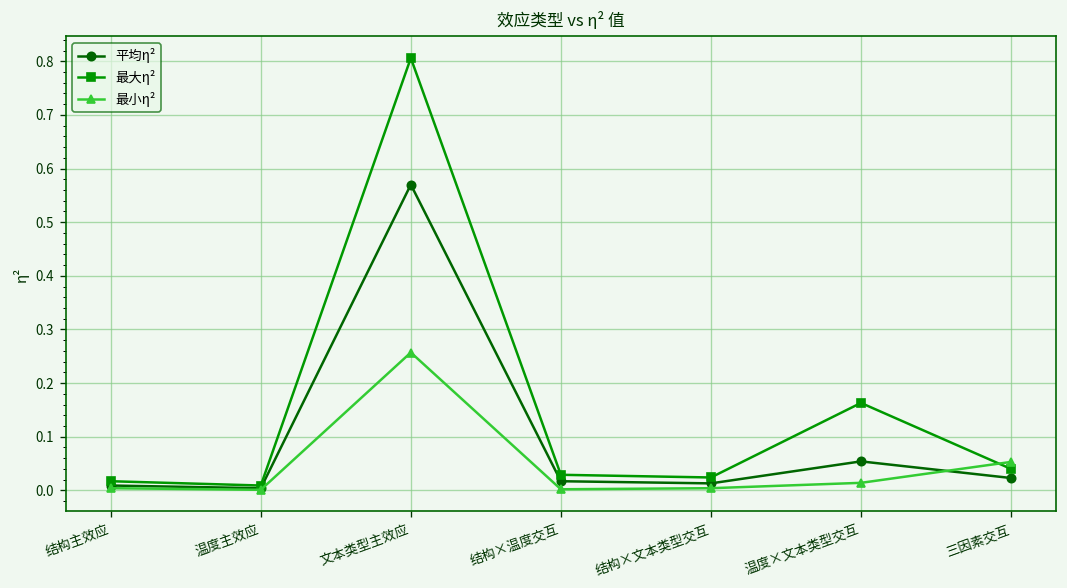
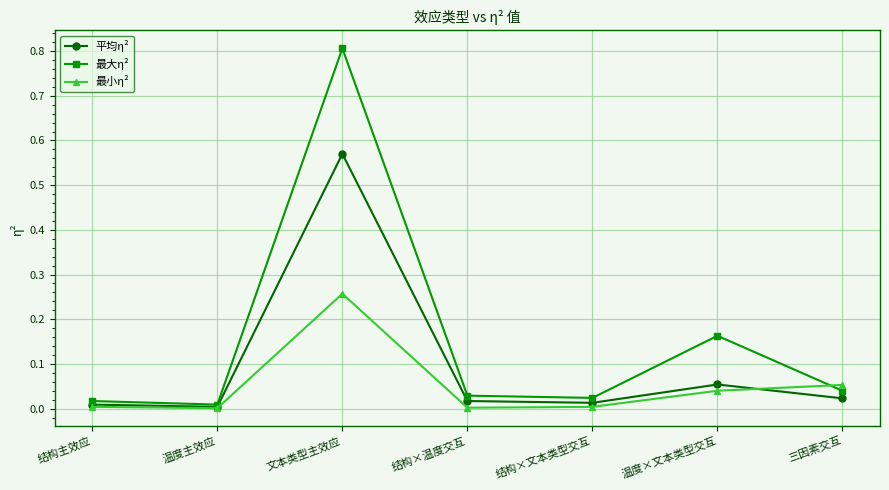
最小η², 温度×文本类型交互: 0.01 -> 0.04
